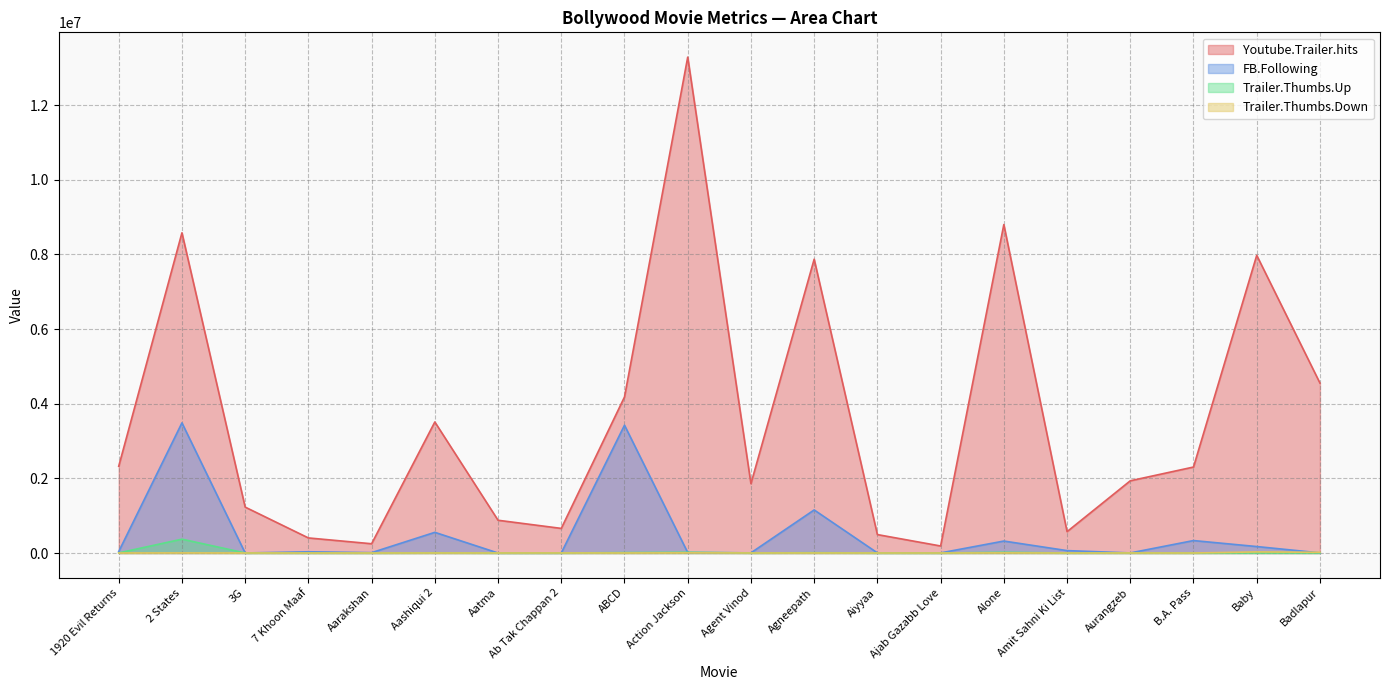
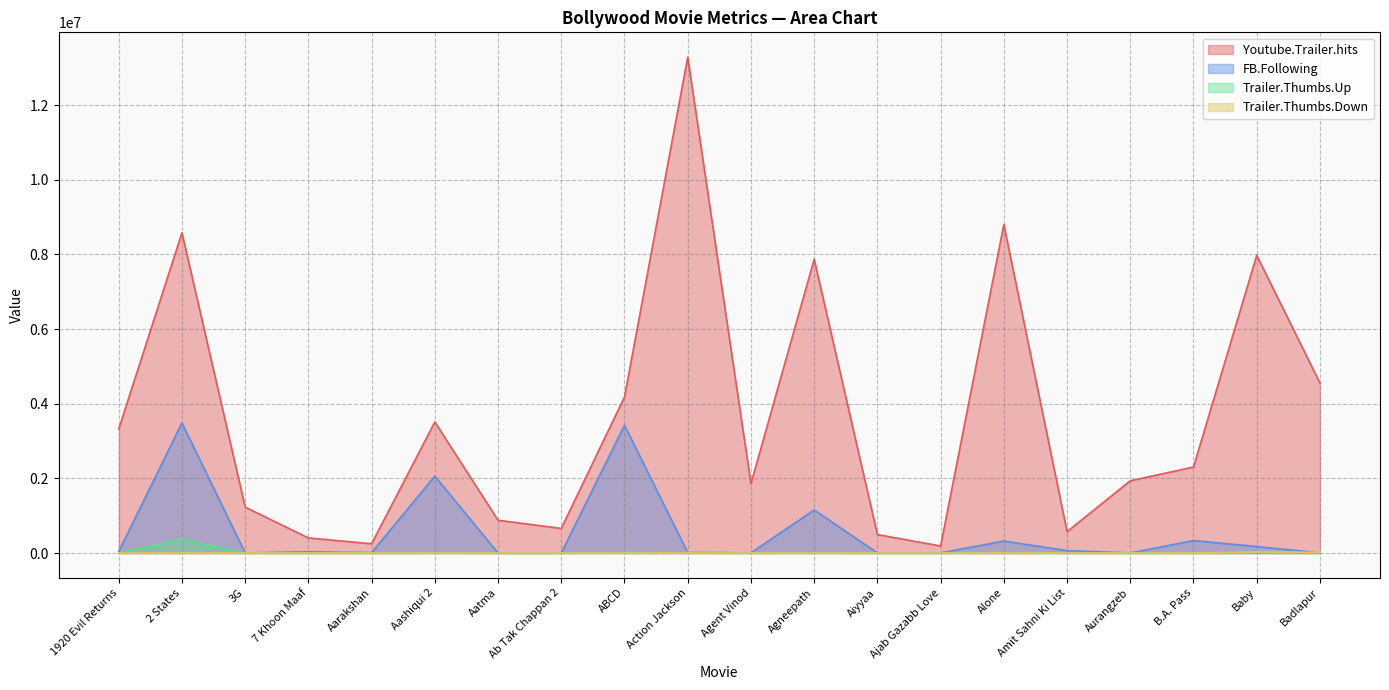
Youtube.Trailer.hits, 1920 Evil Returns: 2300000 -> 3300000
FB.Following, Aashiqui 2: 600000 -> 2100000
